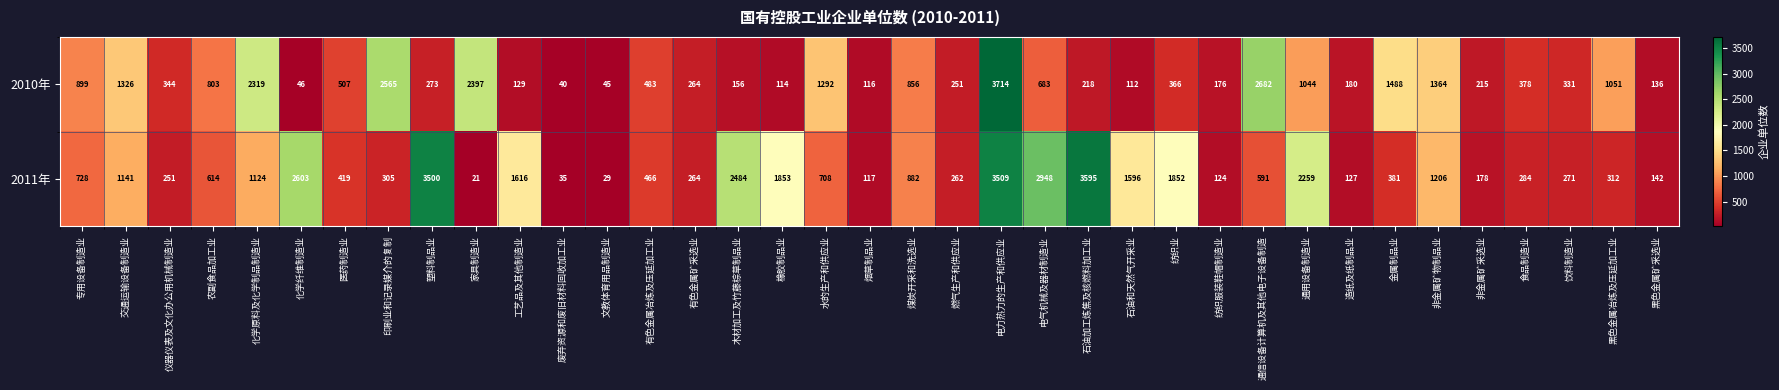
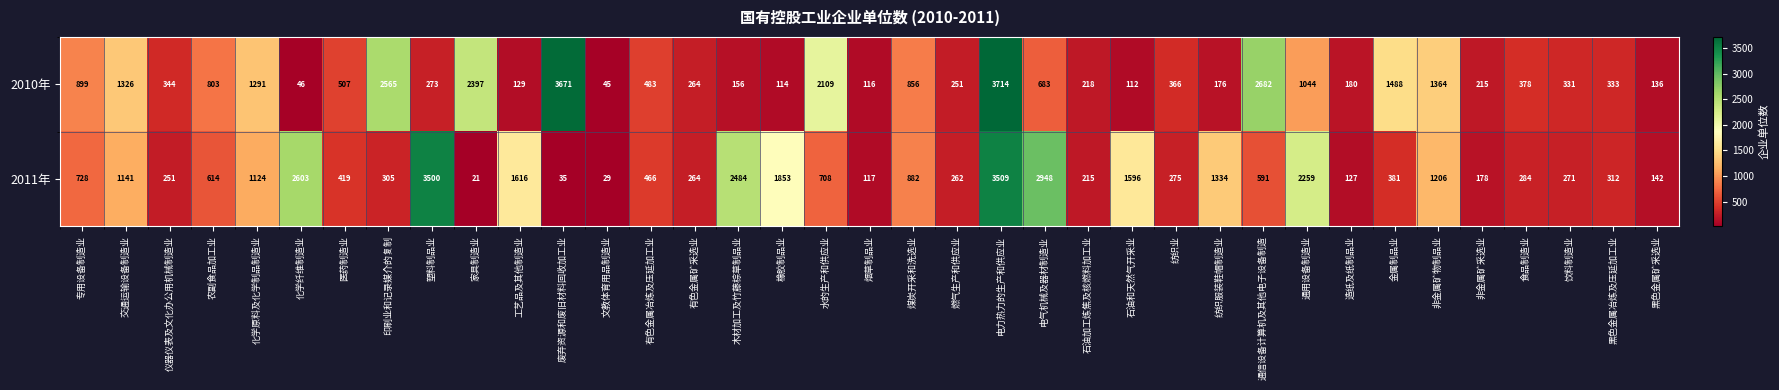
2010年, 化学原料及化学制品制造业: 2319 -> 1291
2010年, 废弃资源和废旧材料回收加工业: 40 -> 3671
2010年, 水的生产和供应业: 1292 -> 2109
2010年, 黑色金属冶炼及压延加工业: 1051 -> 333
2011年, 石油加工炼焦及核燃料加工业: 3595 -> 215
2011年, 纺织业: 1852 -> 275
2011年, 纺织服装鞋帽制造业: 124 -> 1334
